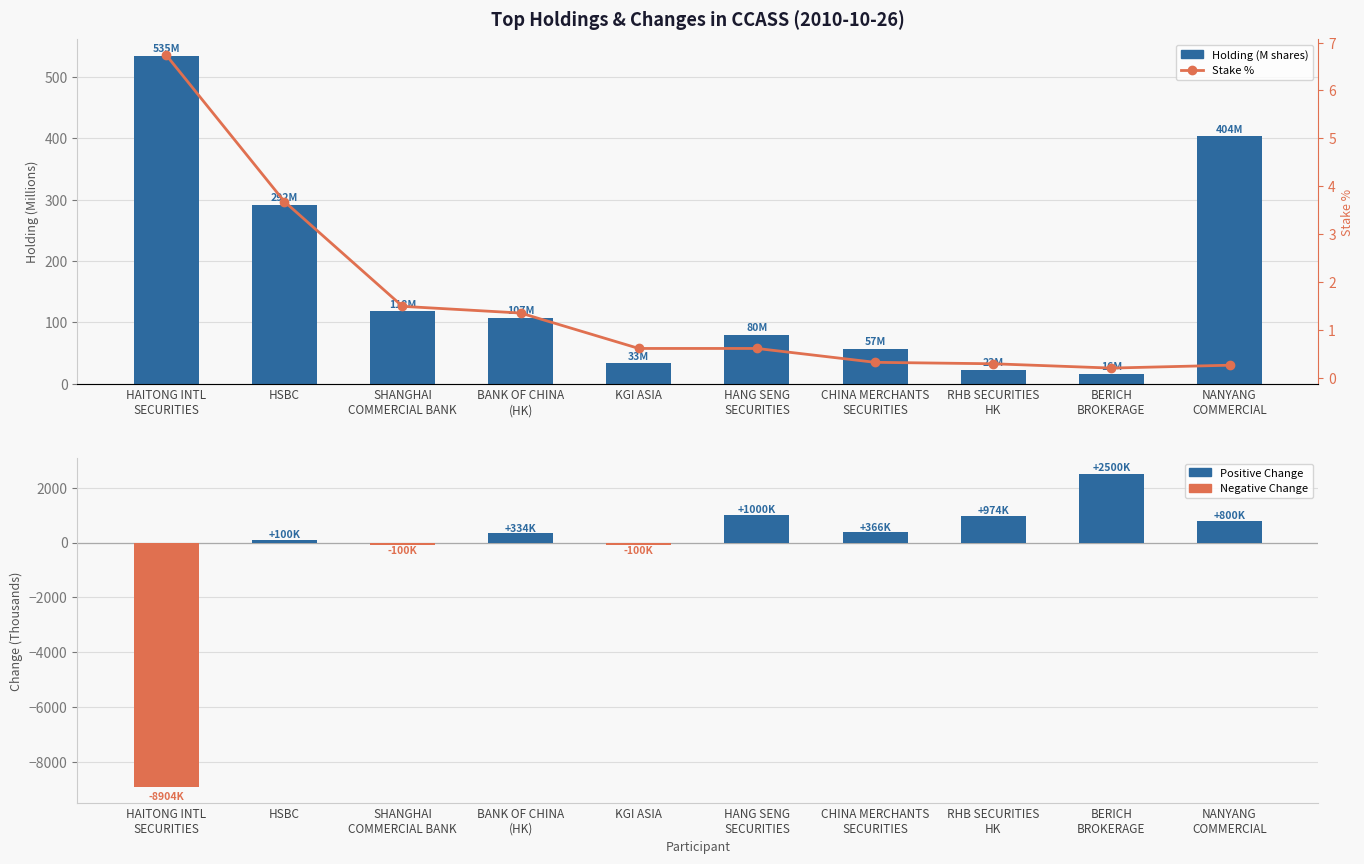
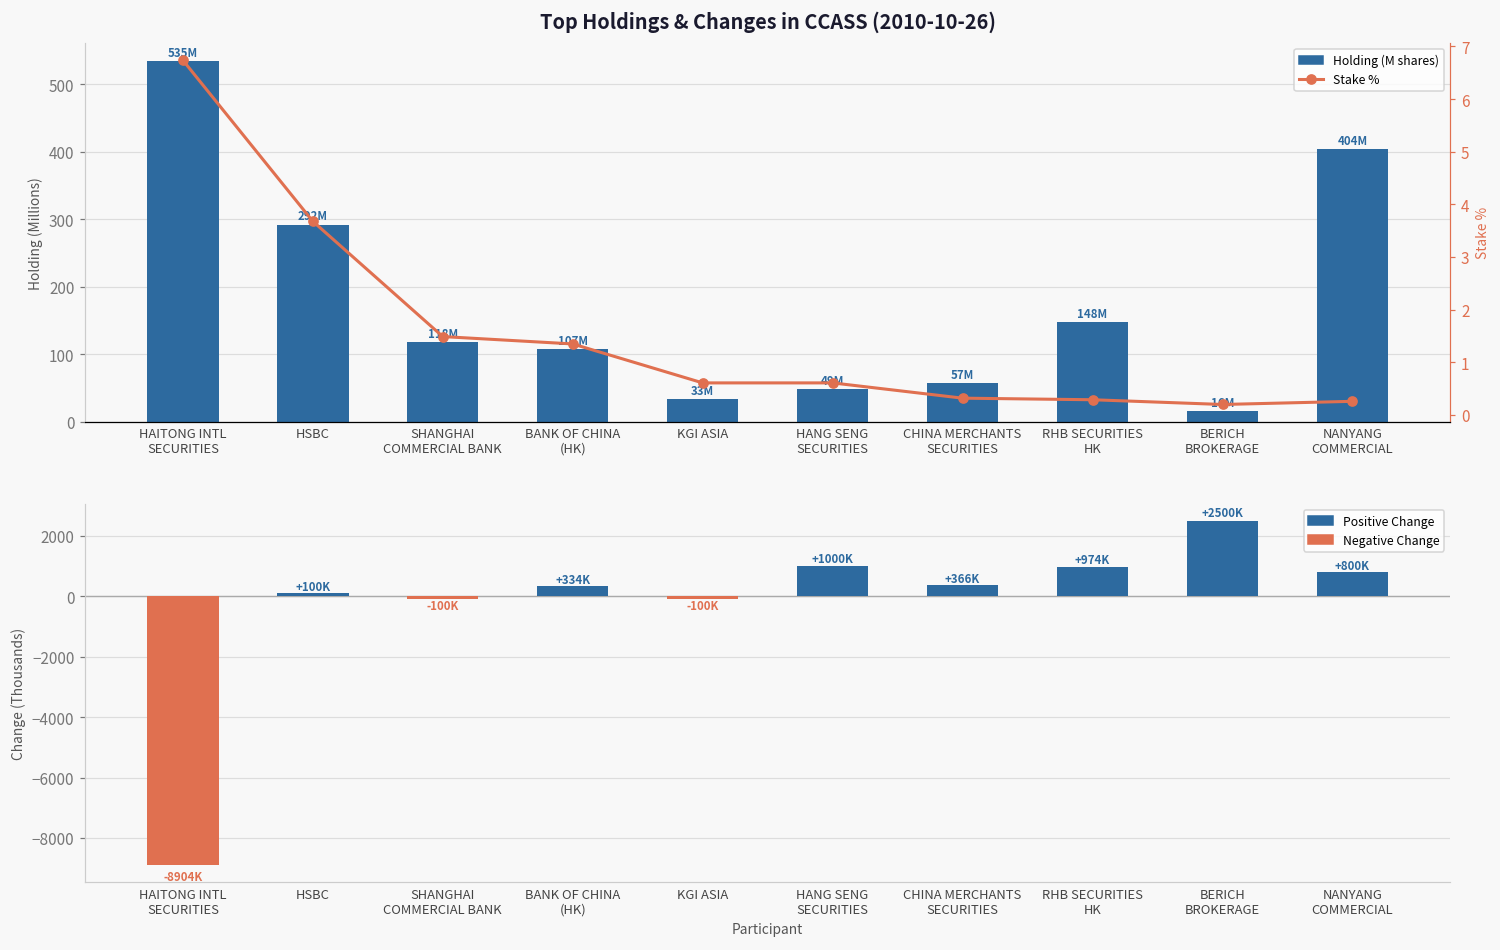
Top Holdings & Changes in CCASS (2010-10-26), Holding (M shares), HANG SENG SECURITIES: 80M -> 49M
Top Holdings & Changes in CCASS (2010-10-26), Holding (M shares), RHB SECURITIES HK: 23M -> 148M
